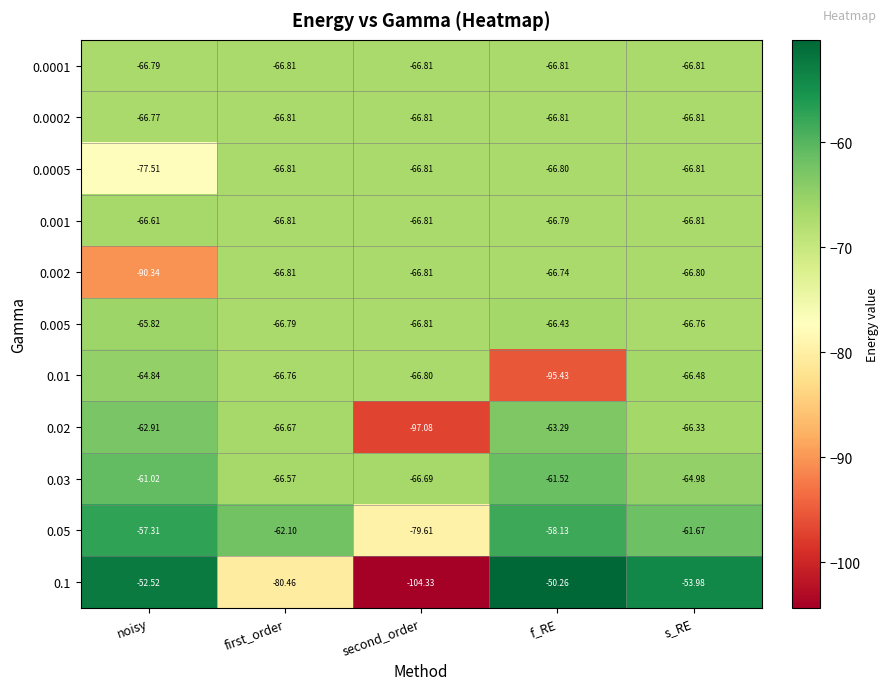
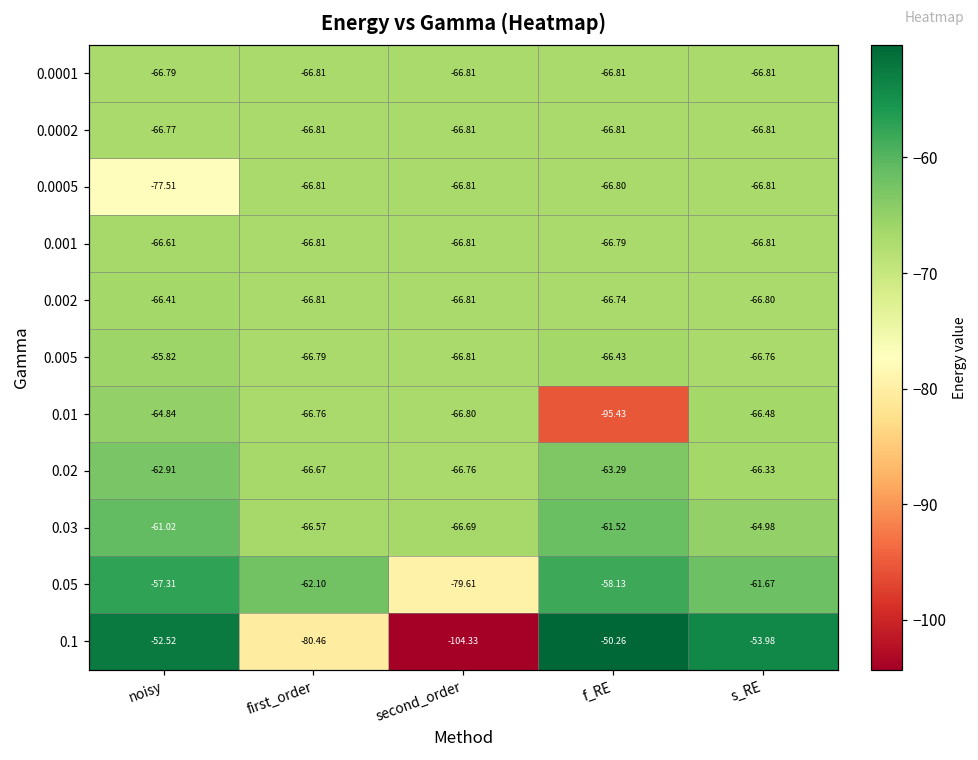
0.002, noisy: -90.34 -> -66.41
0.02, second_order: -97.08 -> -66.76
